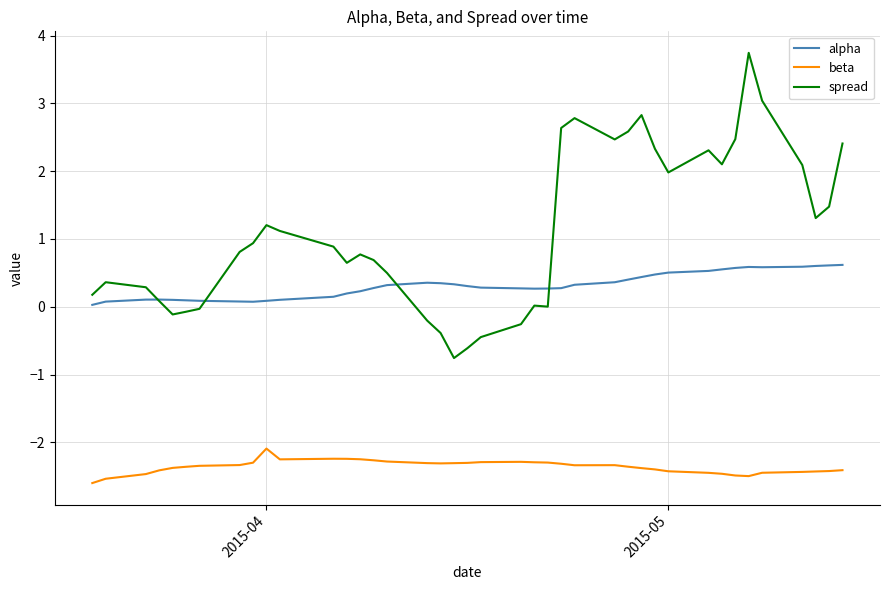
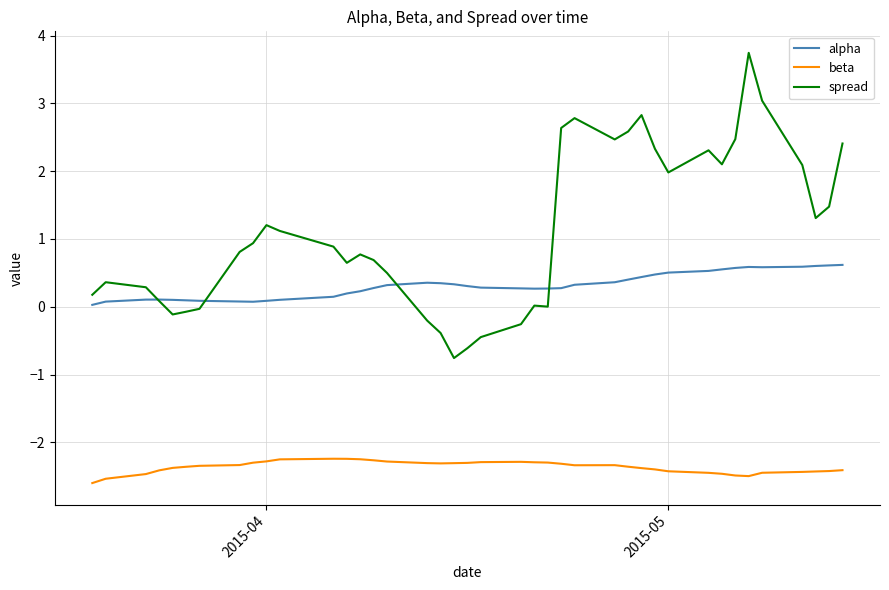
beta, 2015-04: -2.1 -> -2.3
